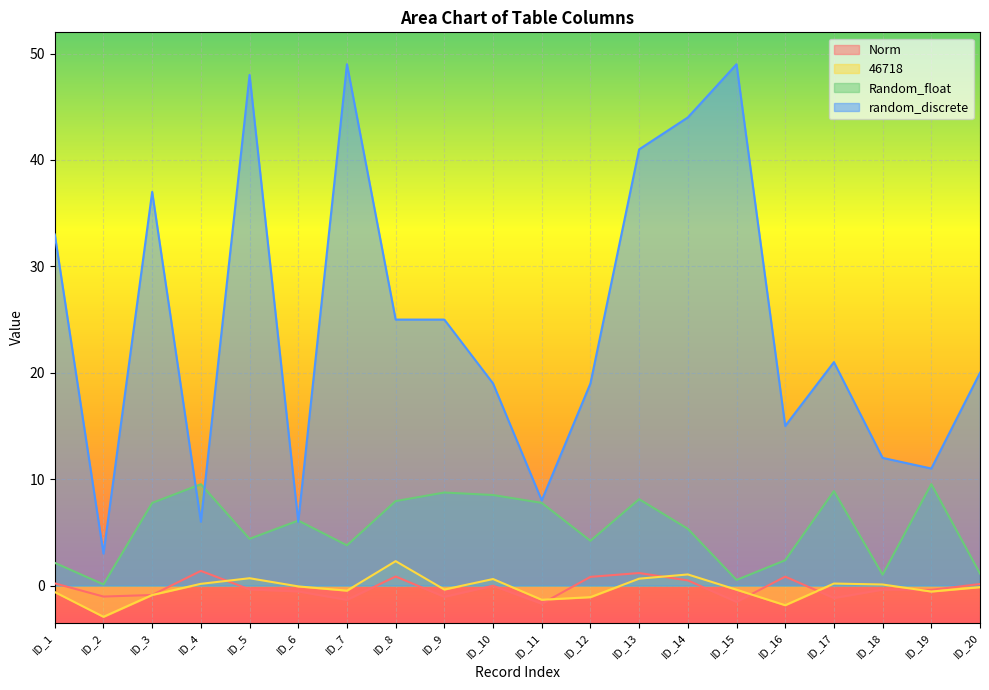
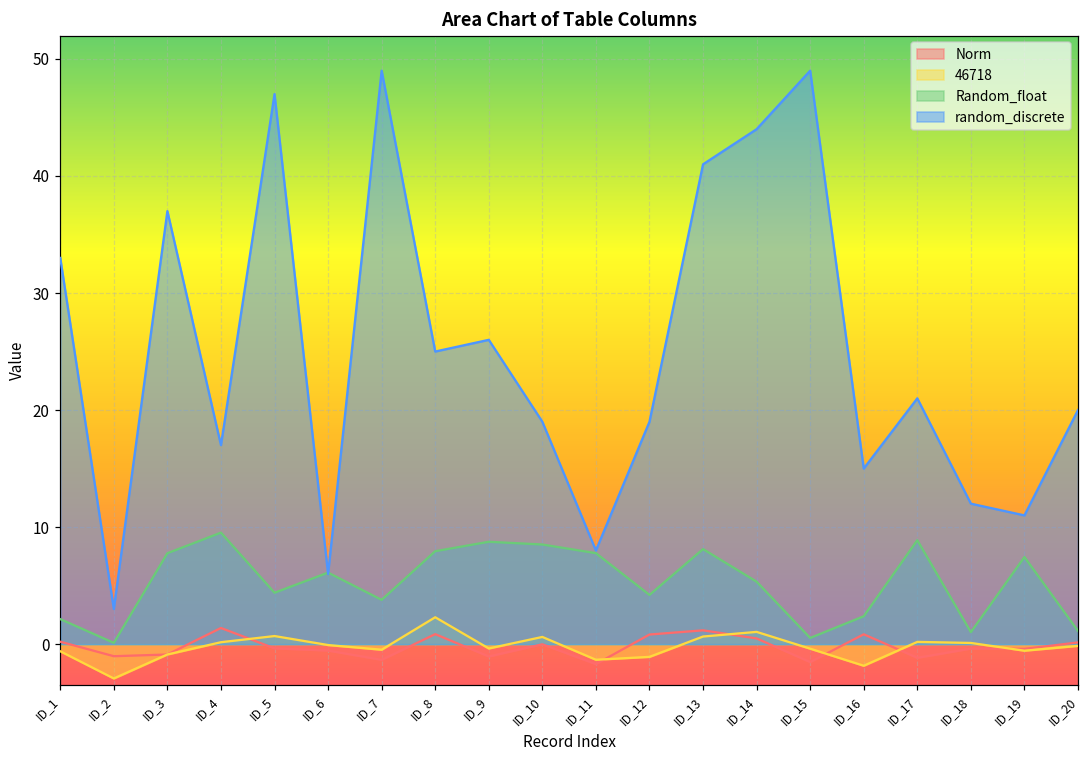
random_discrete, ID_4: 6 -> 17
random_discrete, ID_5: 48 -> 47
random_discrete, ID_9: 25 -> 26
Random_float, ID_19: 9.5 -> 7.4
